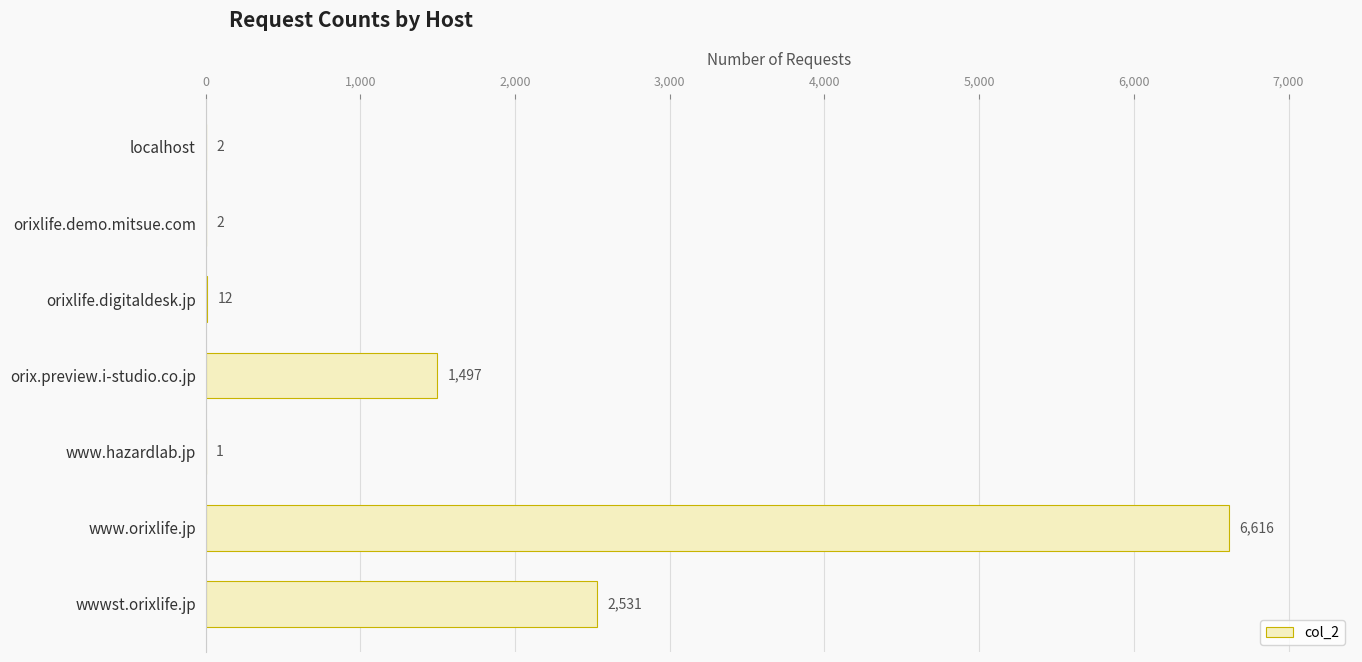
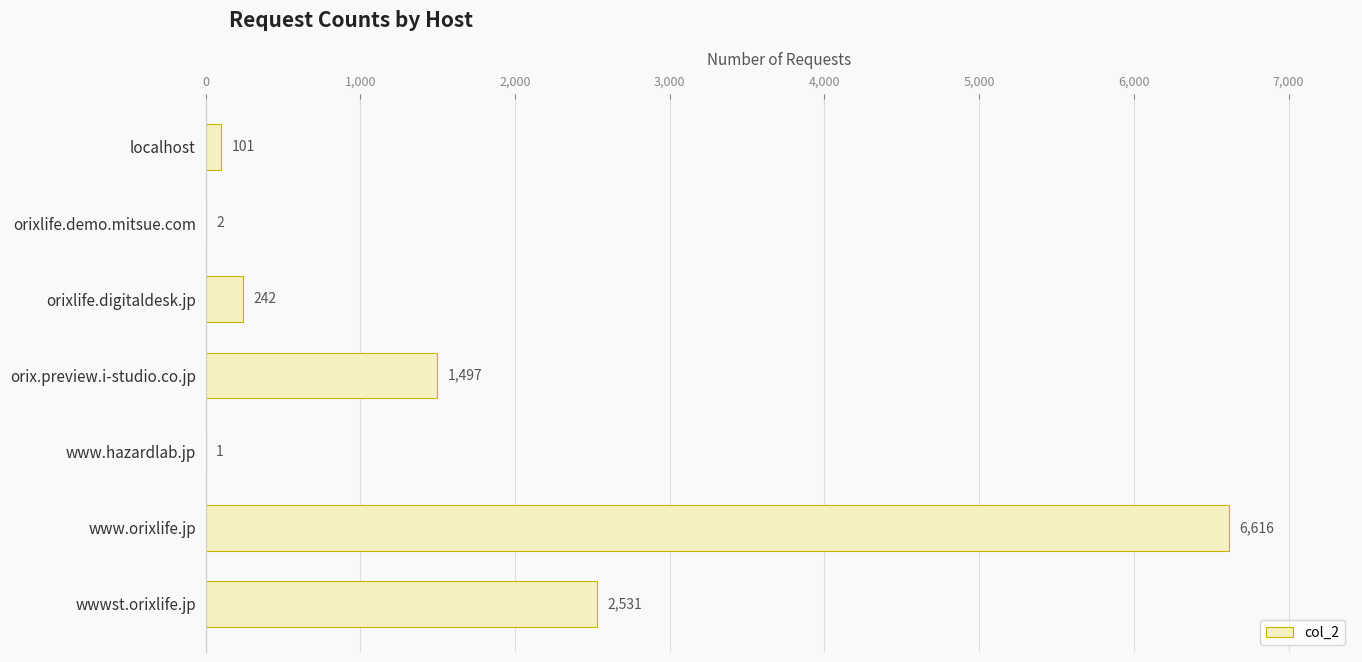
localhost: 2 -> 101
orixlife.digitaldesk.jp: 12 -> 242
